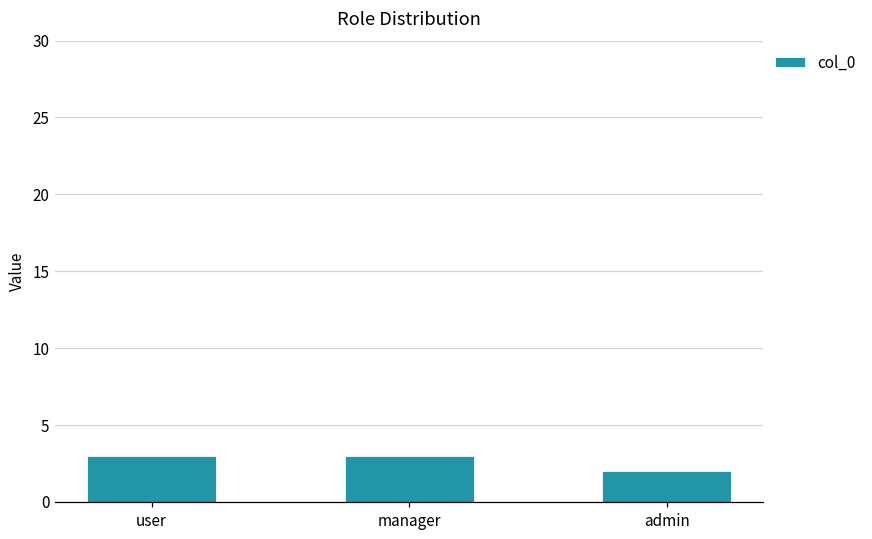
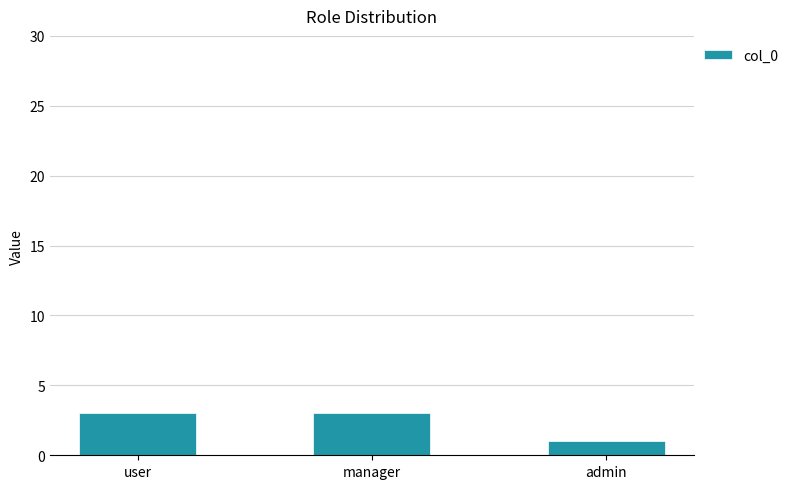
admin: 2 -> 1
